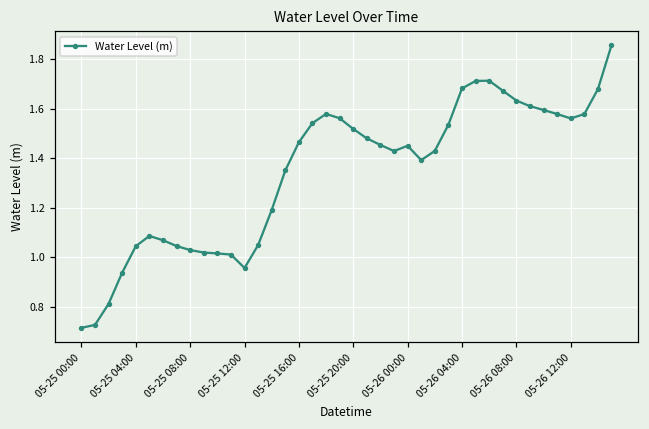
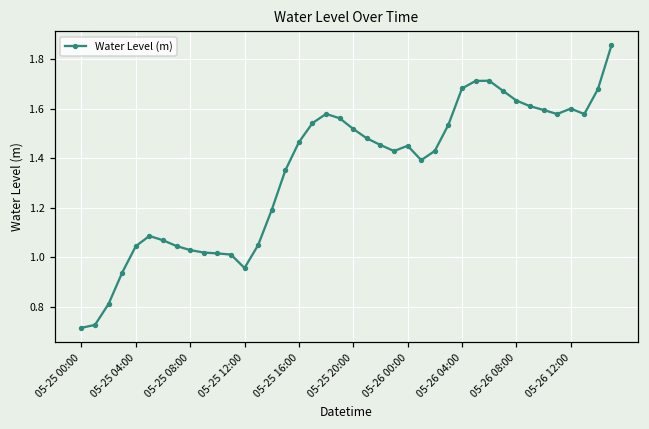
05-26 12:00: 1.56 -> 1.60
